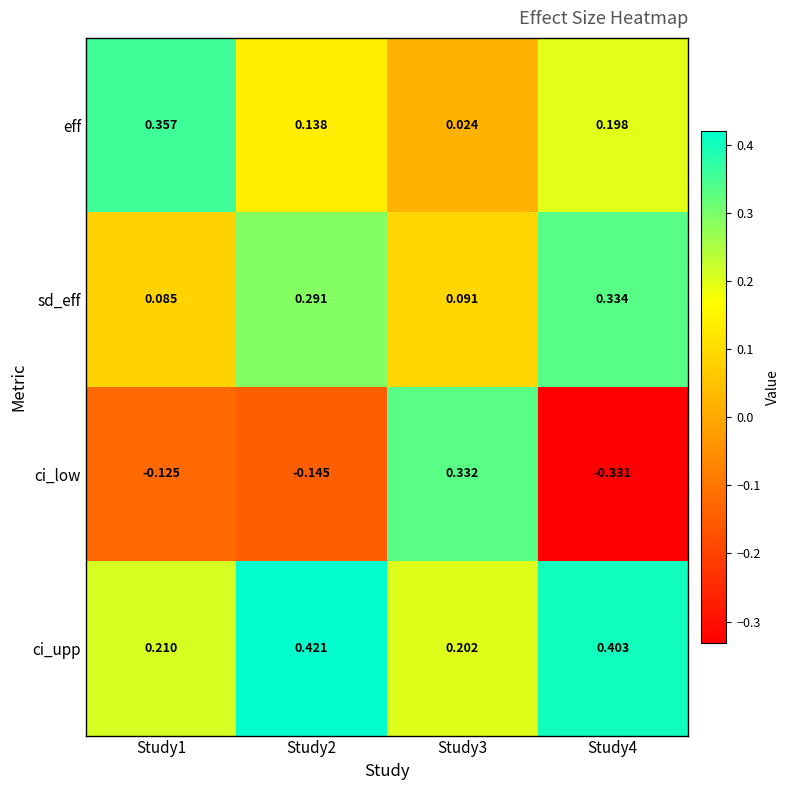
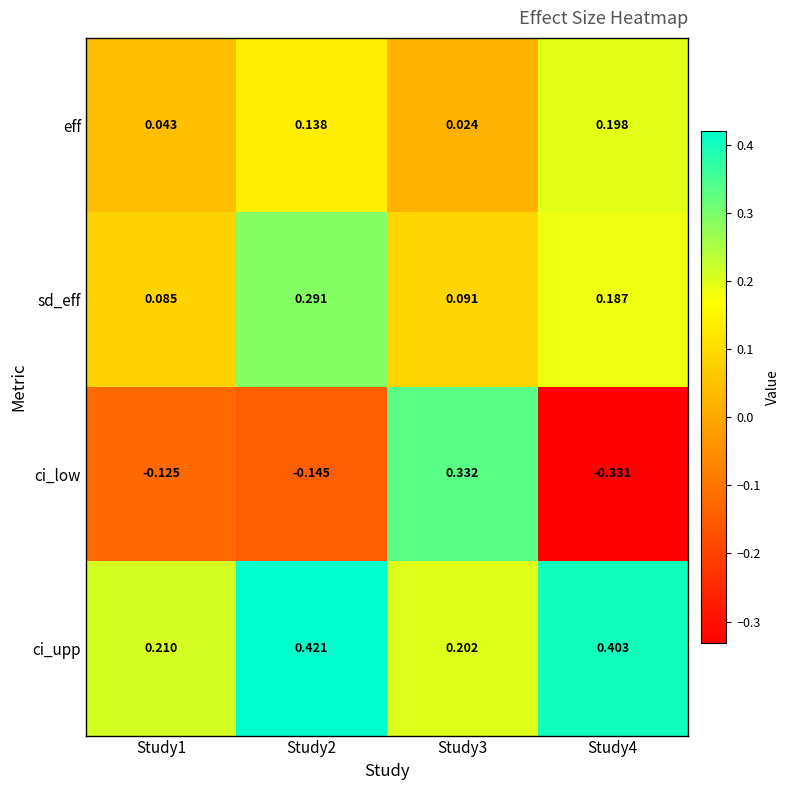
eff, Study1: 0.357 -> 0.043
sd_eff, Study4: 0.334 -> 0.187
